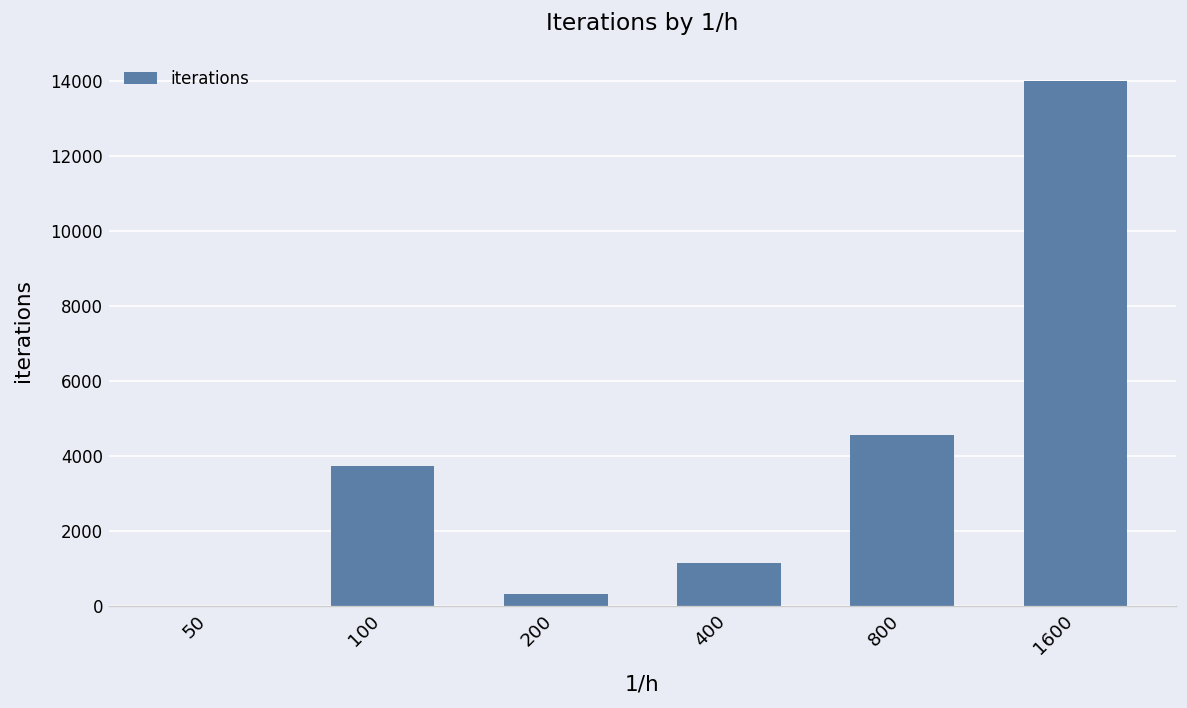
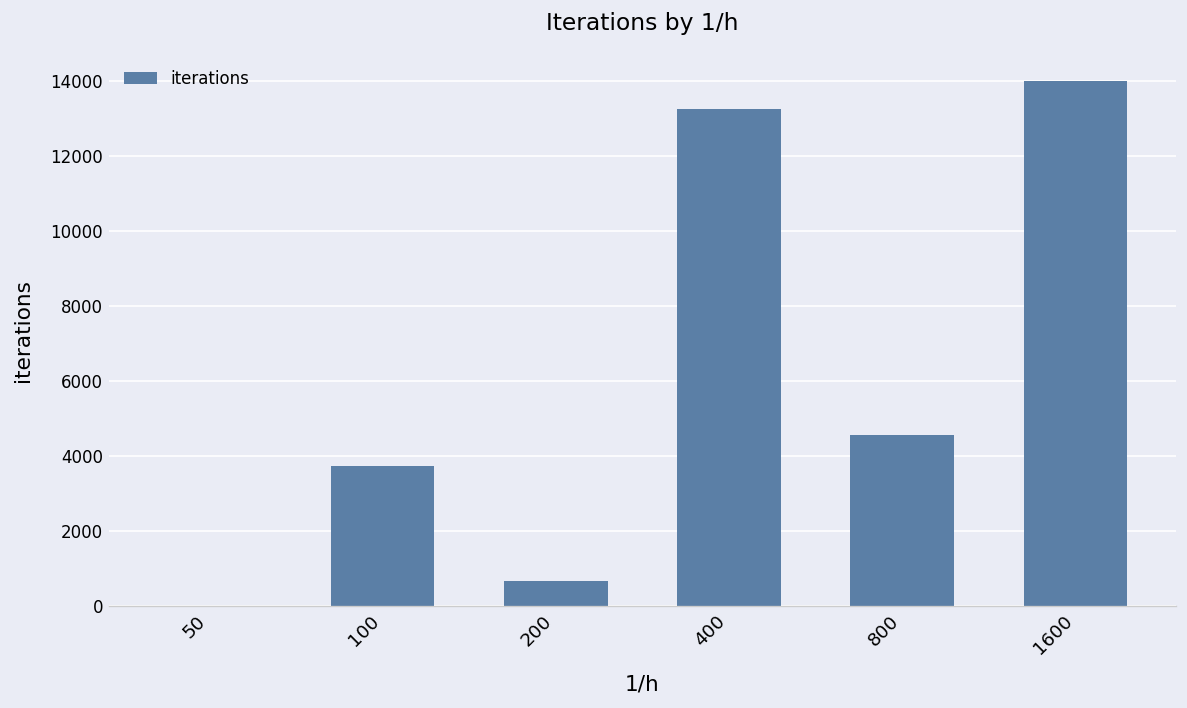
200: 300 -> 700
400: 1200 -> 13300
